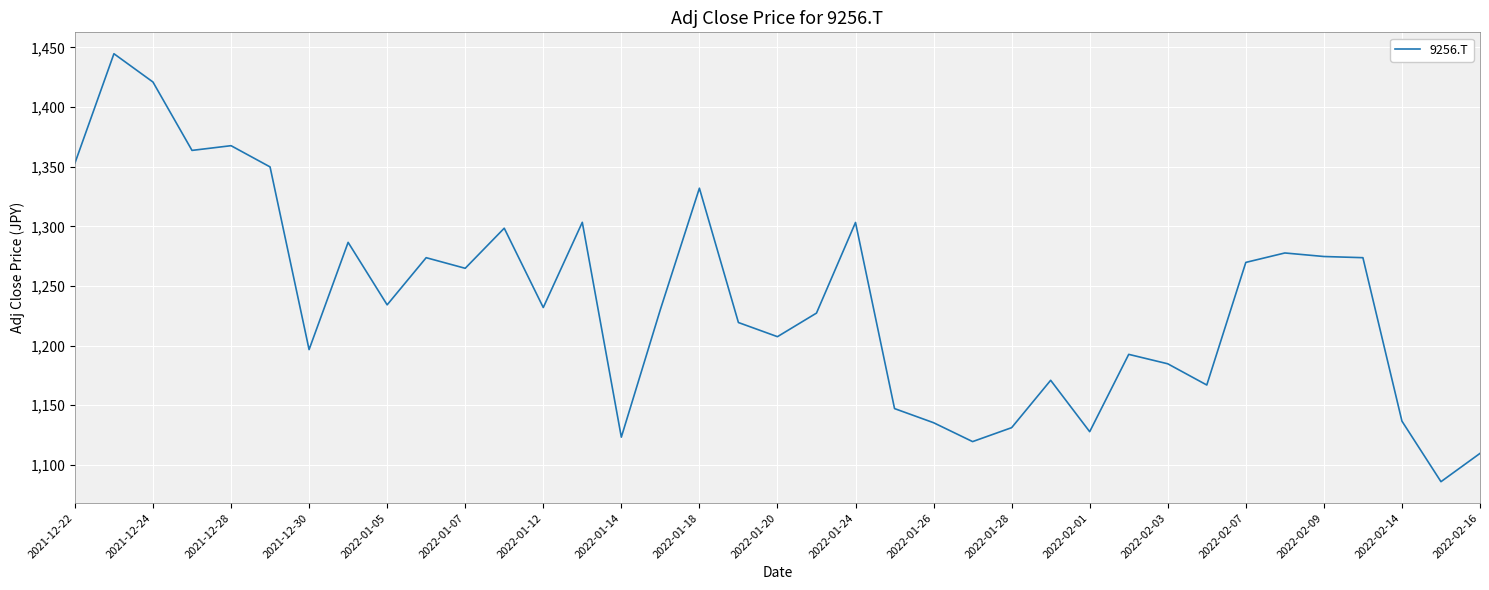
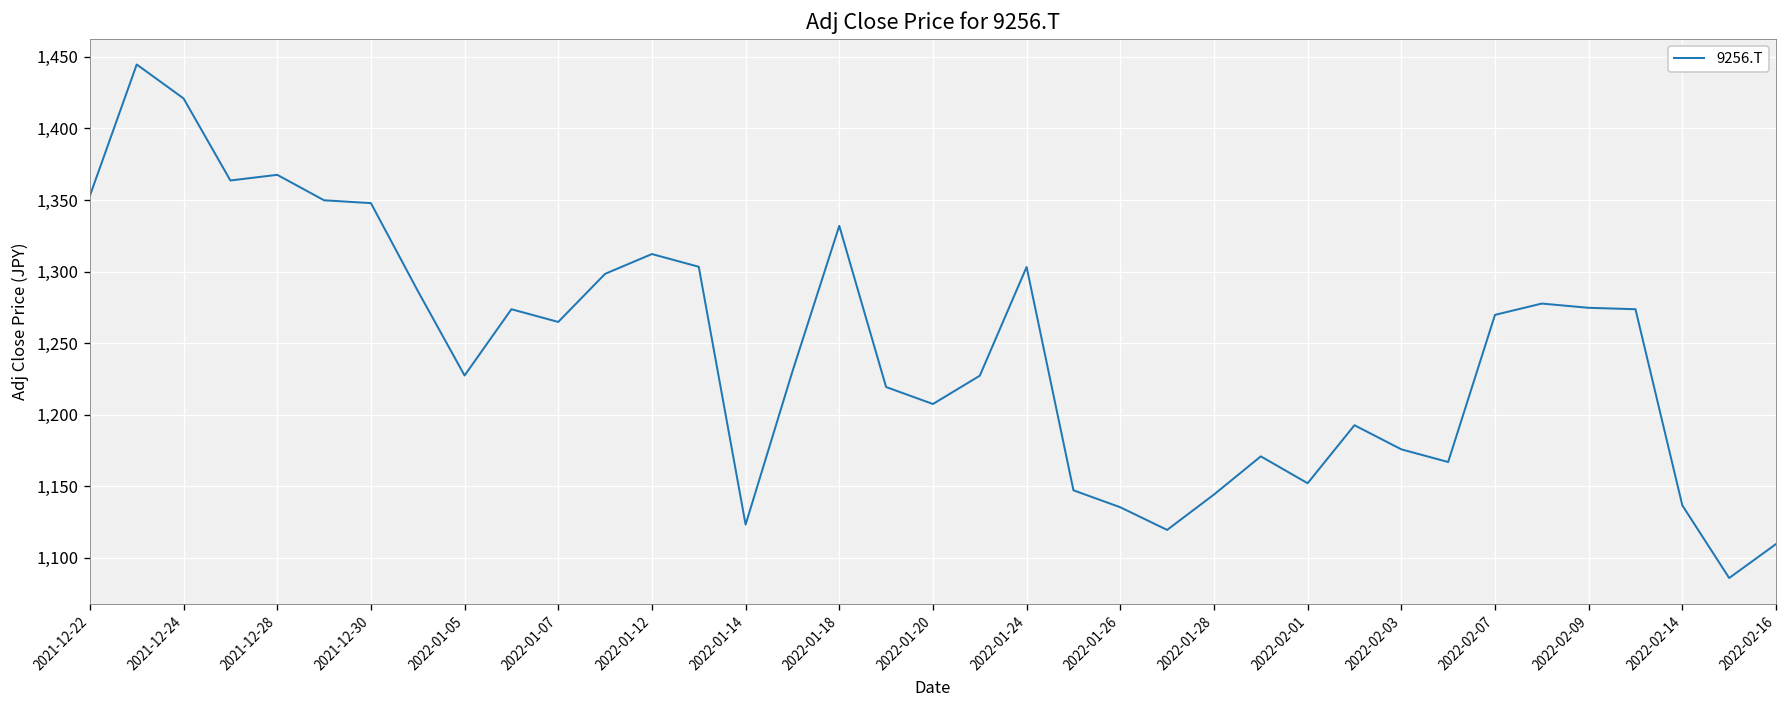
2021-12-30: 1,197 -> 1,348
2022-01-05: 1,234 -> 1,227
2022-01-12: 1,232 -> 1,312
2022-01-28: 1,131 -> 1,144
2022-02-01: 1,128 -> 1,152
2022-02-03: 1,185 -> 1,176
